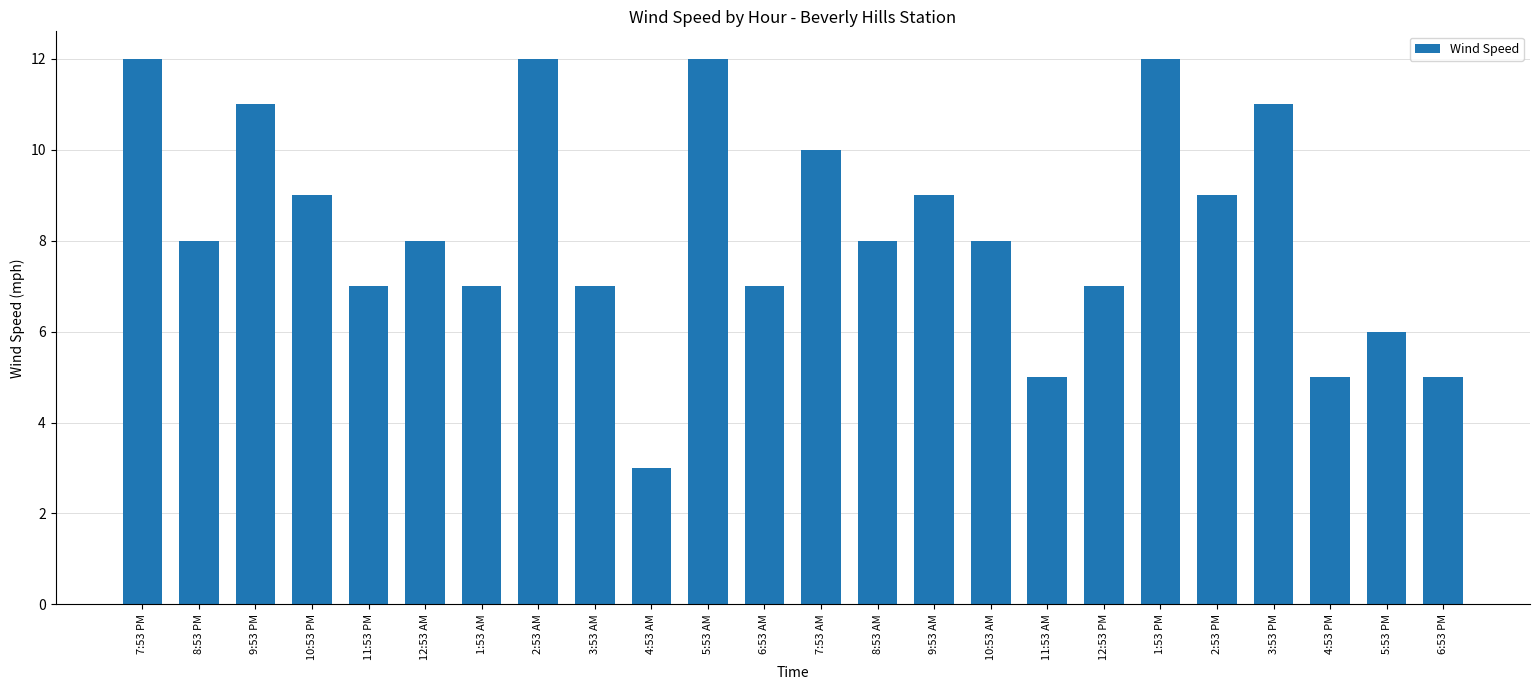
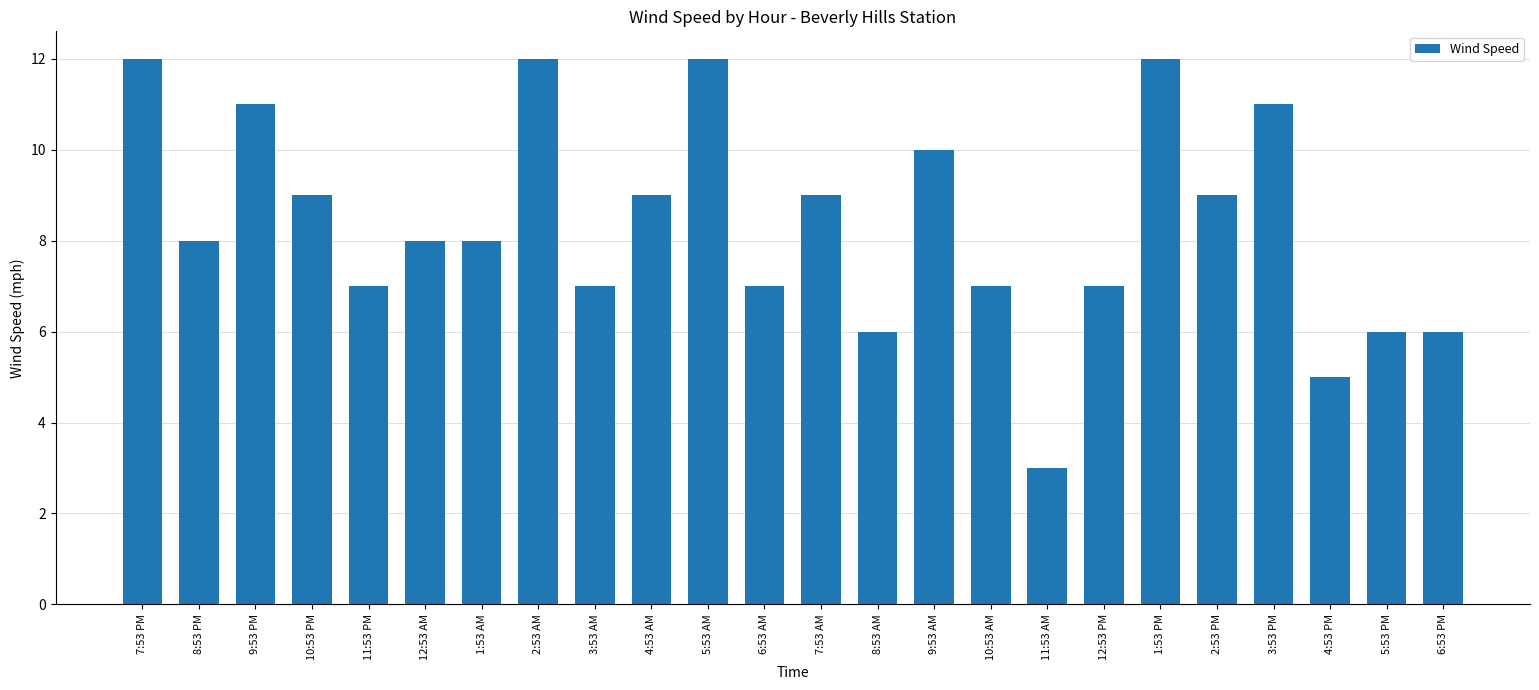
1:53 AM: 7 -> 8
4:53 AM: 3 -> 9
7:53 AM: 10 -> 9
8:53 AM: 8 -> 6
9:53 AM: 9 -> 10
10:53 AM: 8 -> 7
11:53 AM: 5 -> 3
6:53 PM: 5 -> 6
